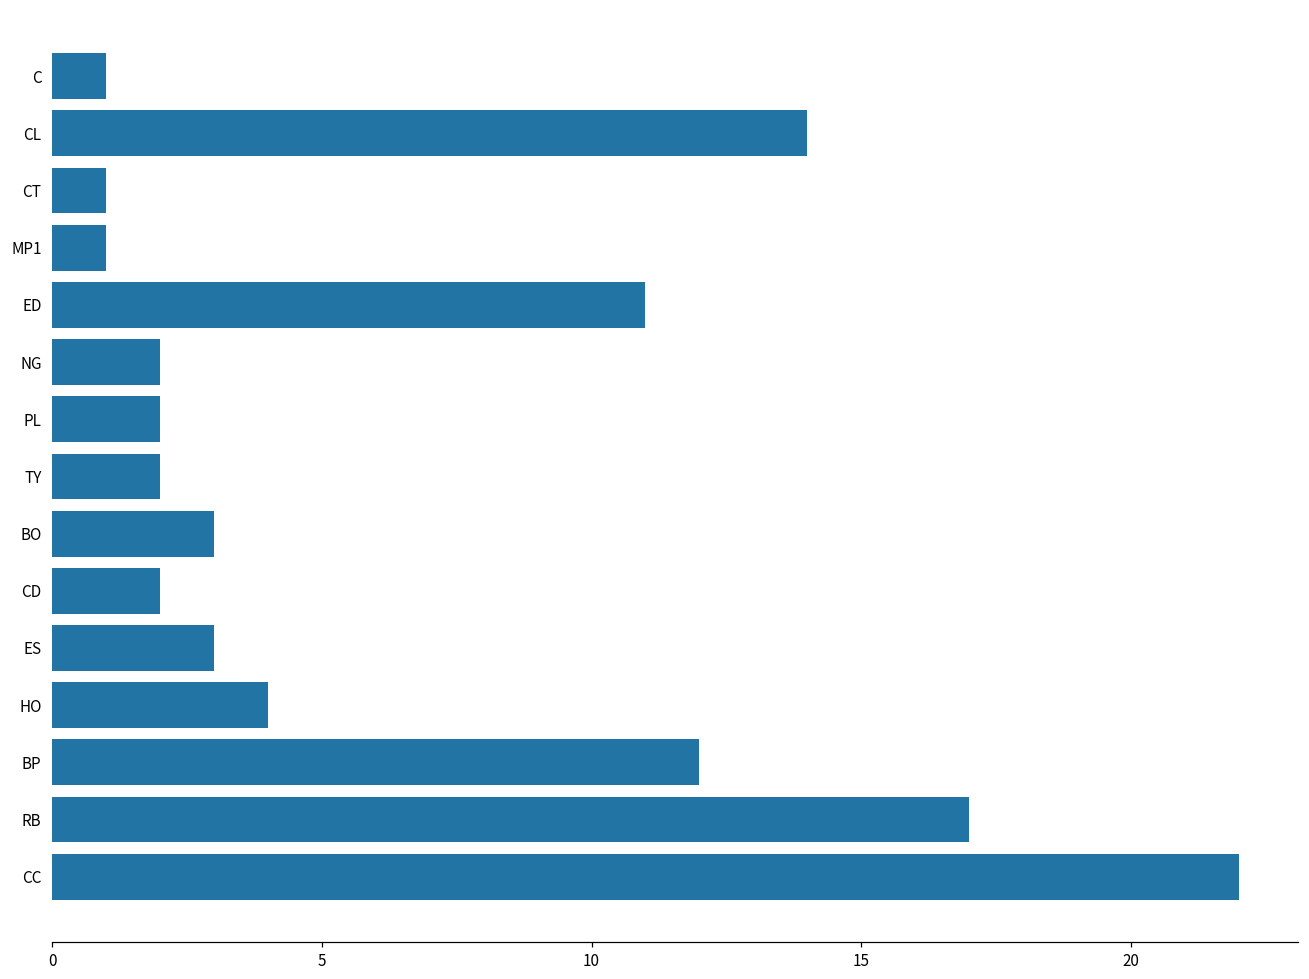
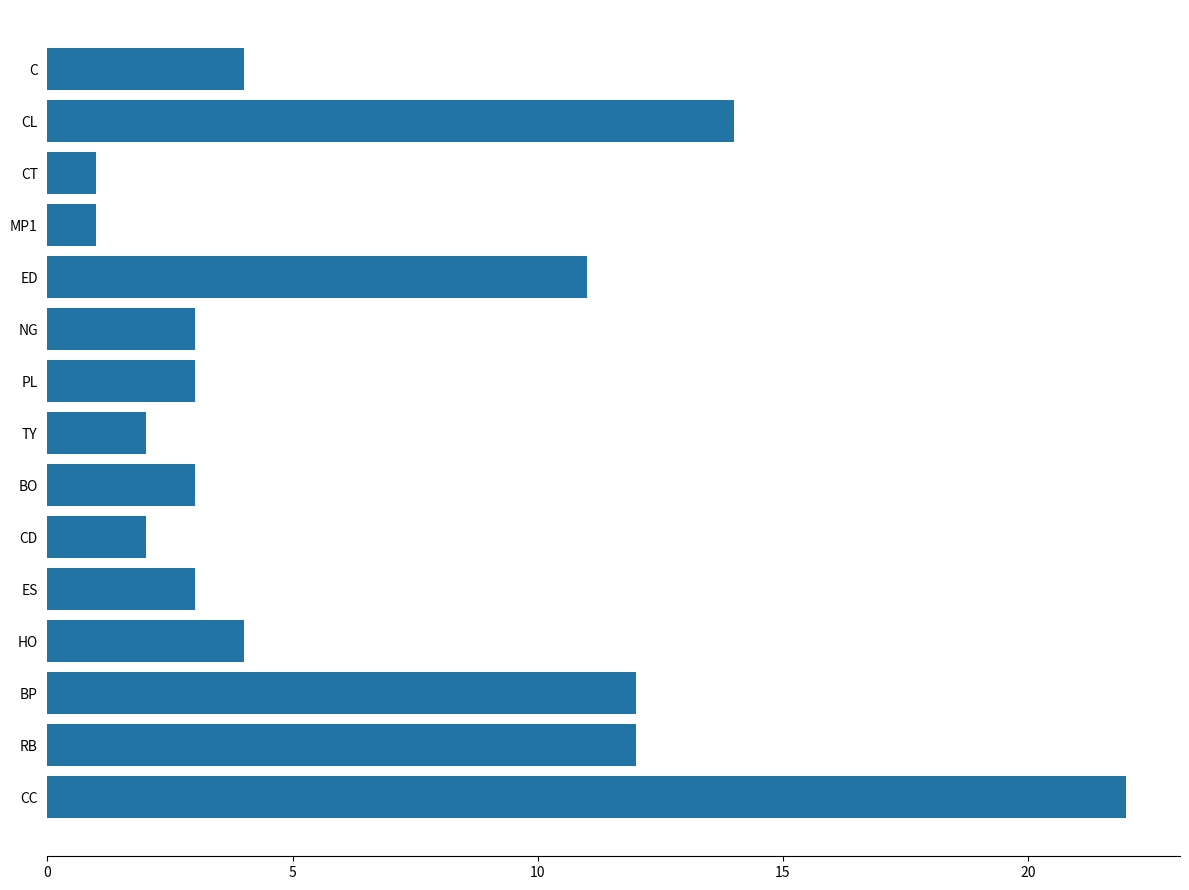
C: 1 -> 4
NG: 2 -> 3
PL: 2 -> 3
RB: 17 -> 12
